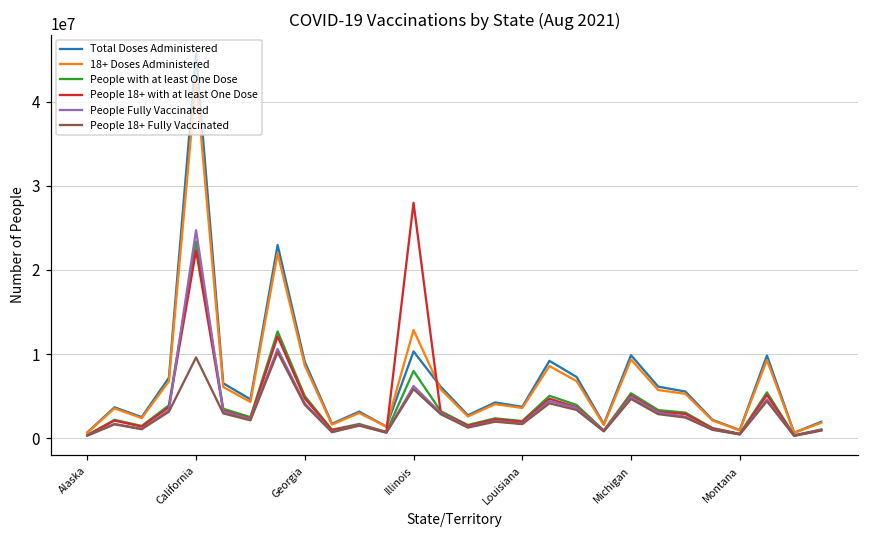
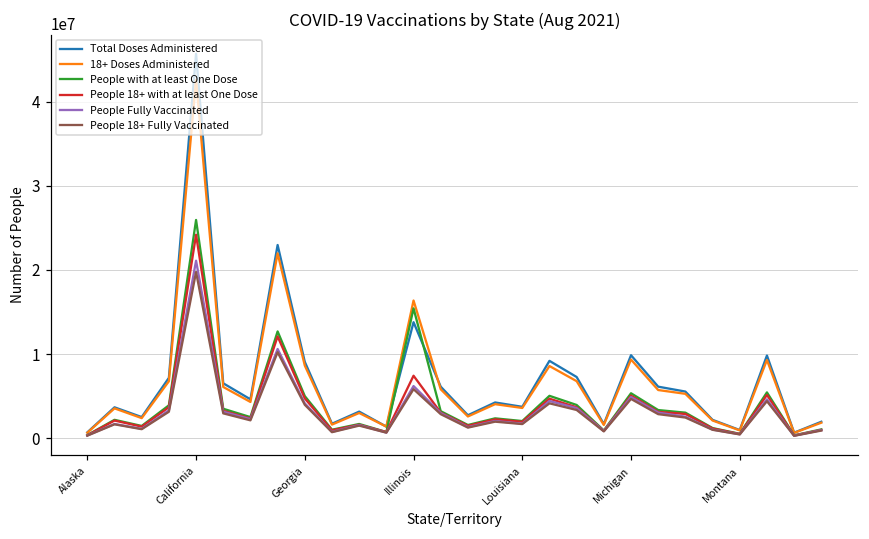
People with at least One Dose, California: 23000000 -> 26000000
People 18+ with at least One Dose, California: 22000000 -> 24000000
People Fully Vaccinated, California: 25000000 -> 21000000
People 18+ Fully Vaccinated, California: 10000000 -> 20000000
Total Doses Administered, Illinois: 10000000 -> 14000000
18+ Doses Administered, Illinois: 13000000 -> 16000000
People with at least One Dose, Illinois: 8000000 -> 15000000
People 18+ with at least One Dose, Illinois: 28000000 -> 7000000
